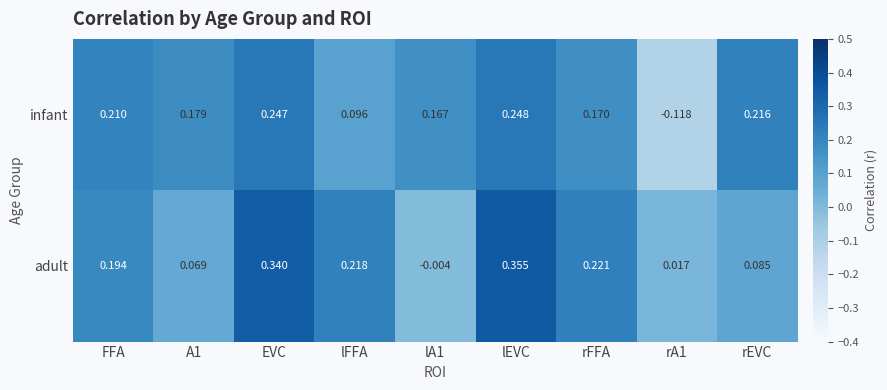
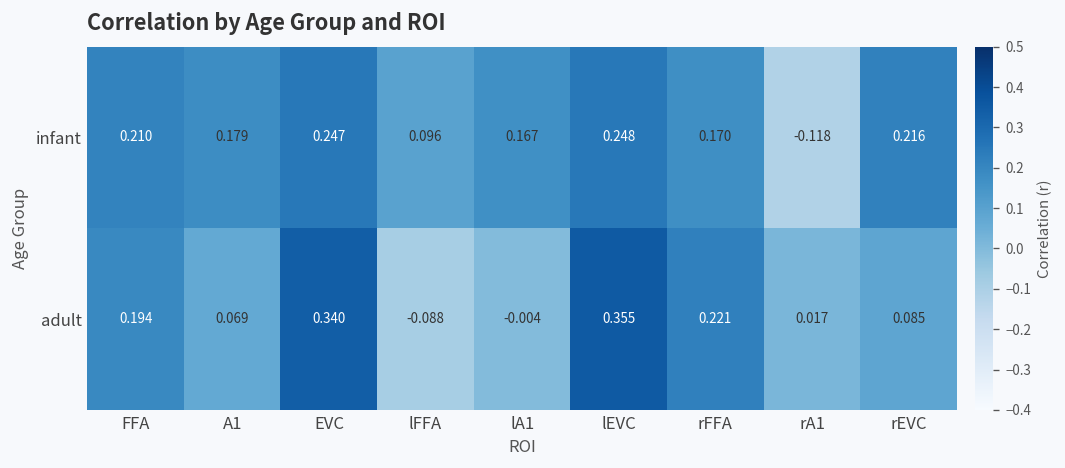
adult, lFFA: 0.218 -> -0.088
